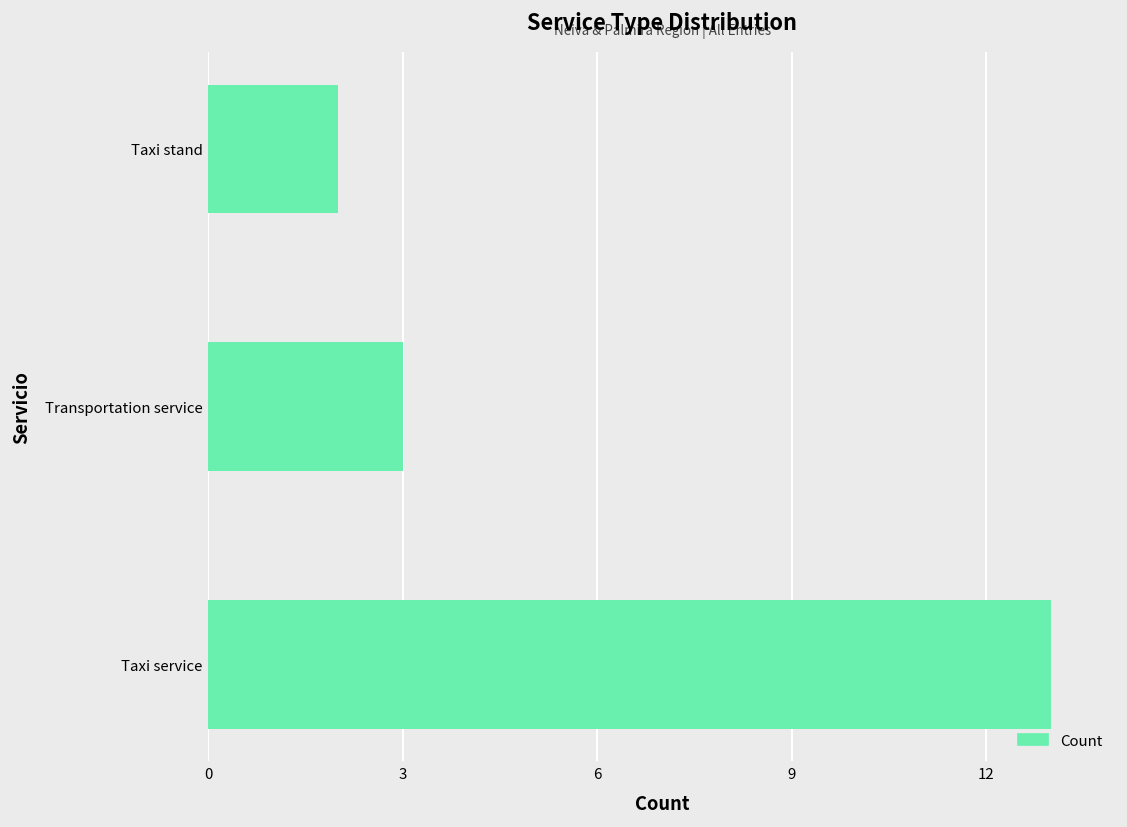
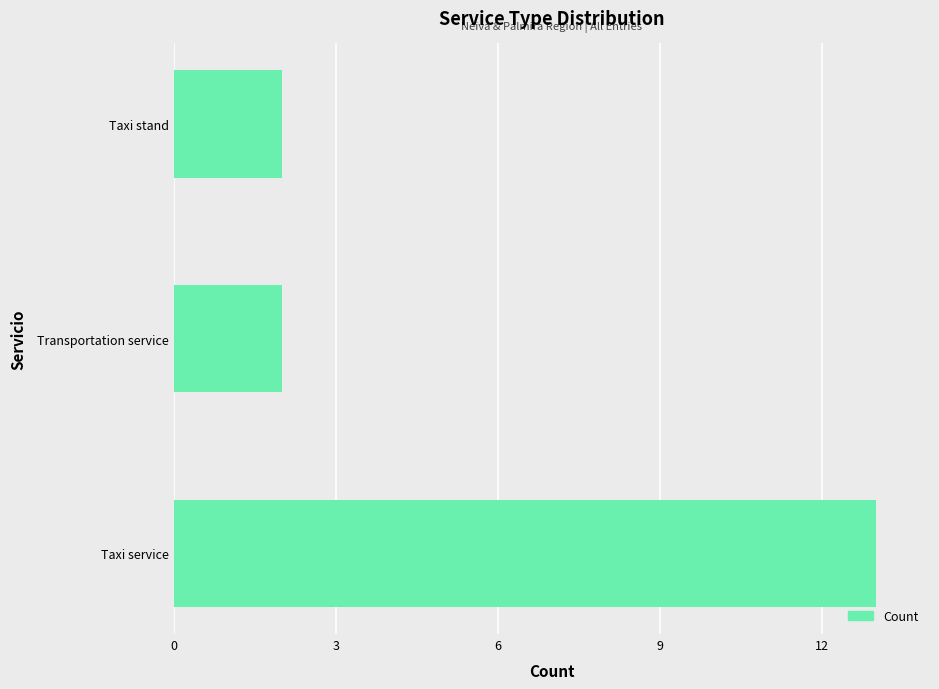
Transportation service: 3 -> 2
